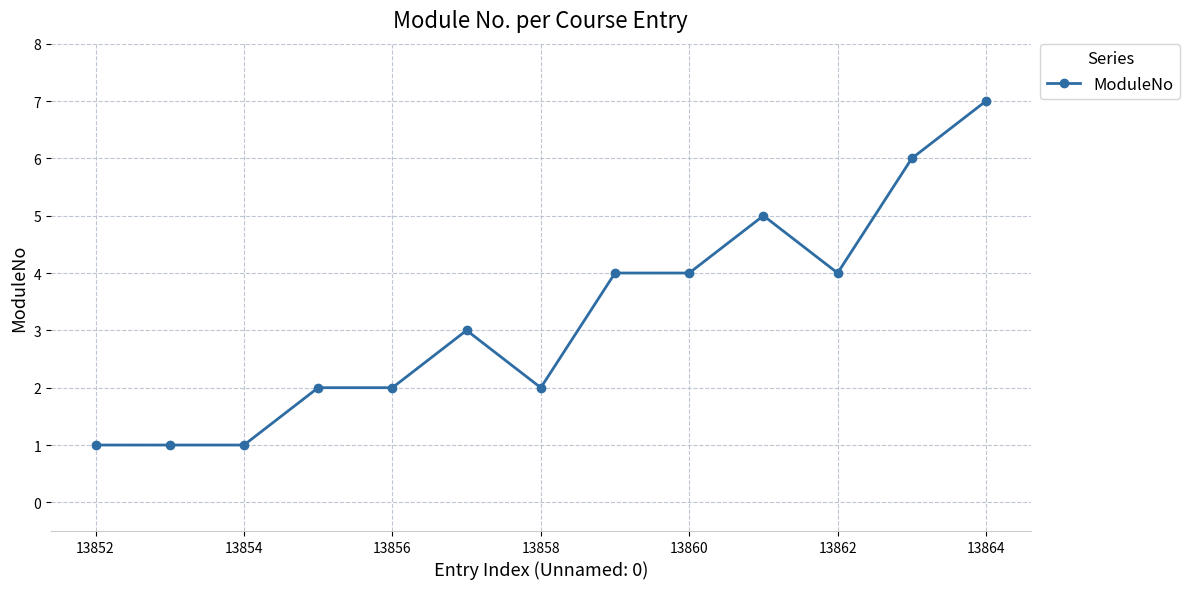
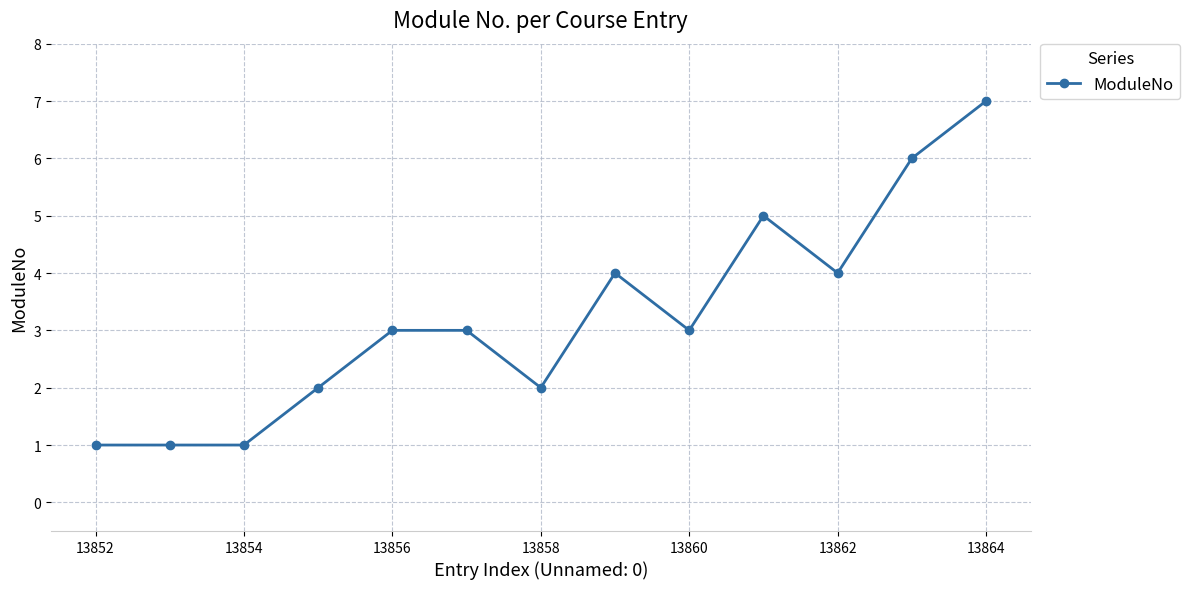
13856: 2 -> 3
13860: 4 -> 3
